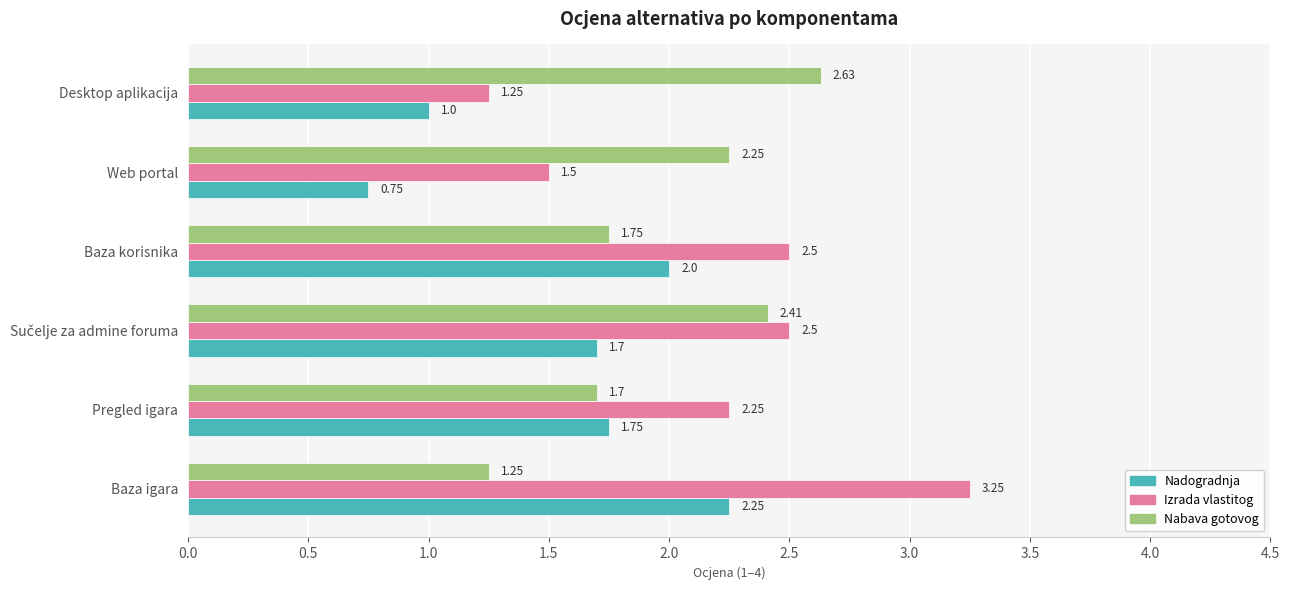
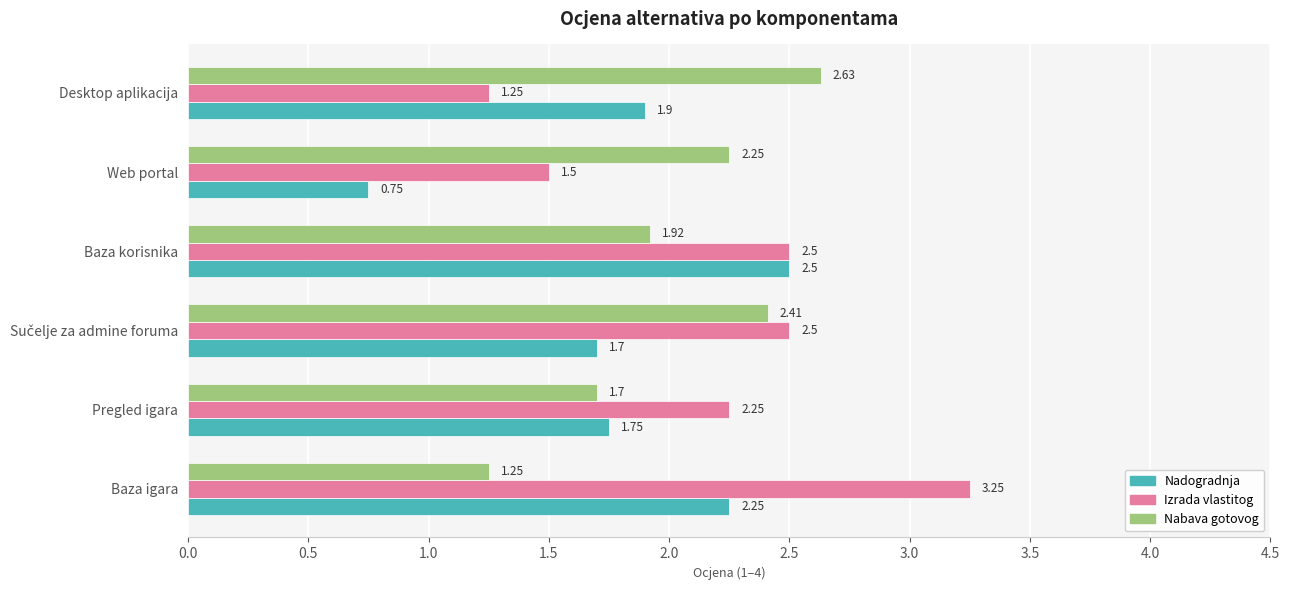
Nadogradnja, Desktop aplikacija: 1.0 -> 1.9
Nabava gotovog, Baza korisnika: 1.75 -> 1.92
Nadogradnja, Baza korisnika: 2.0 -> 2.5
